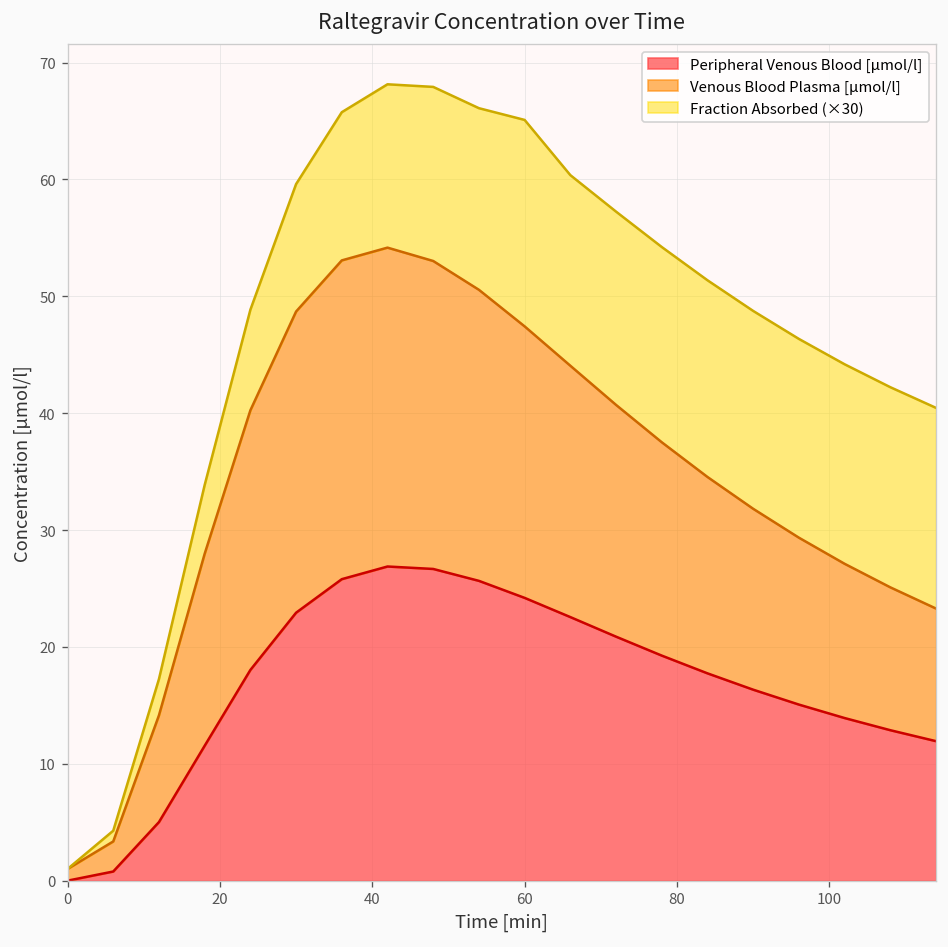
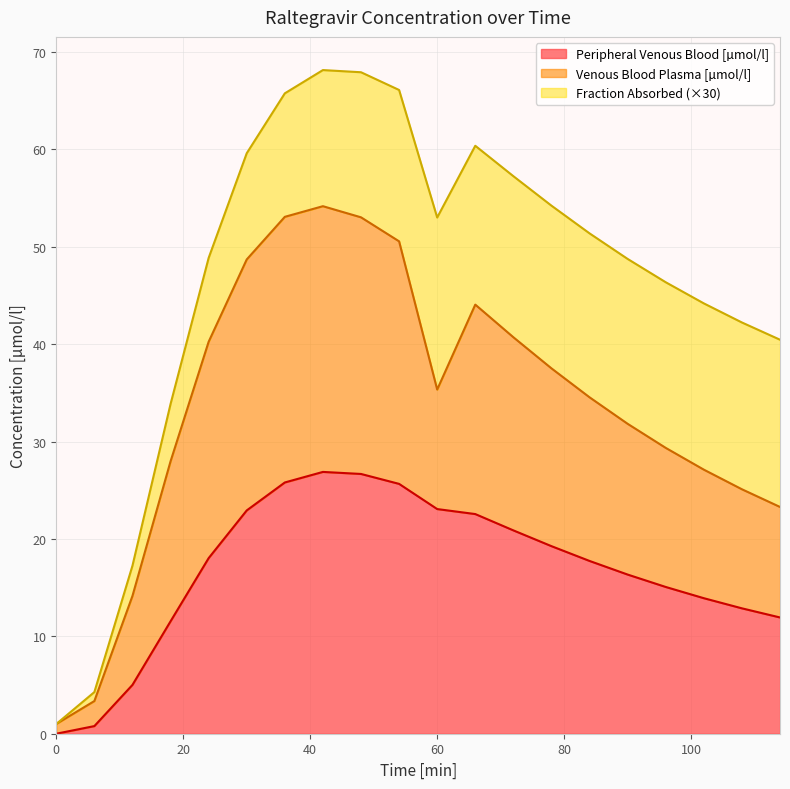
Peripheral Venous Blood [µmol/l], 60: 24 -> 23
Venous Blood Plasma [µmol/l], 60: 23 -> 12
